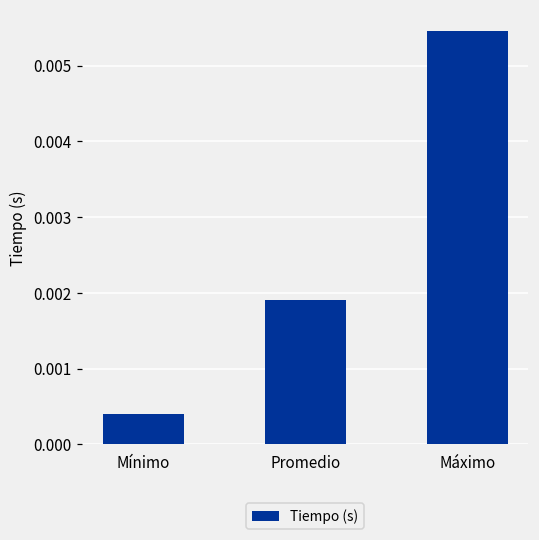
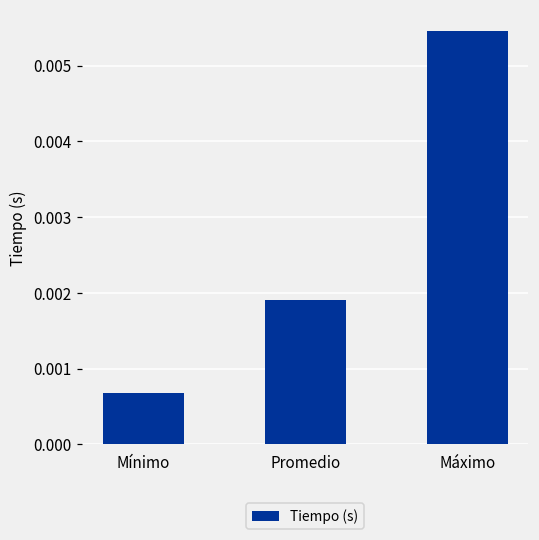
Mínimo: 0.0004 -> 0.0007
